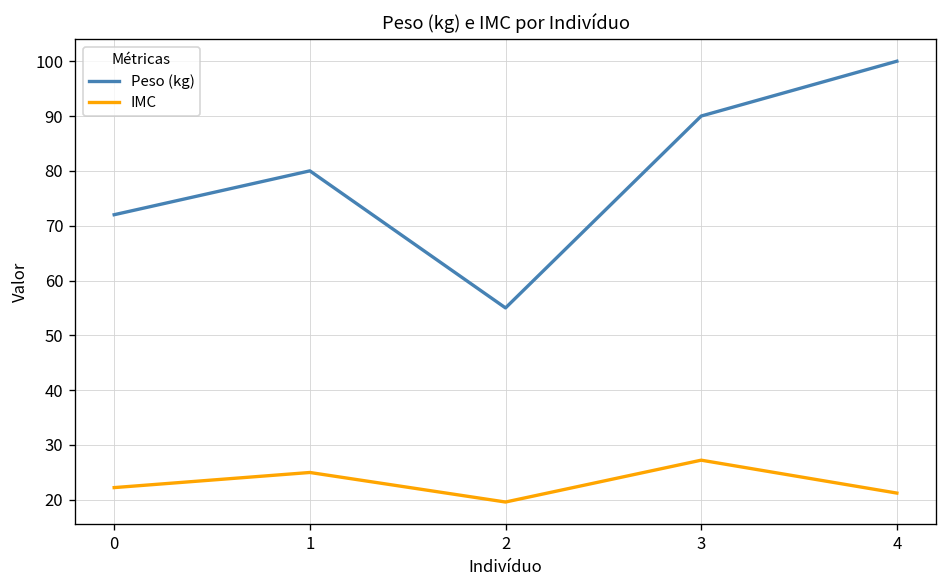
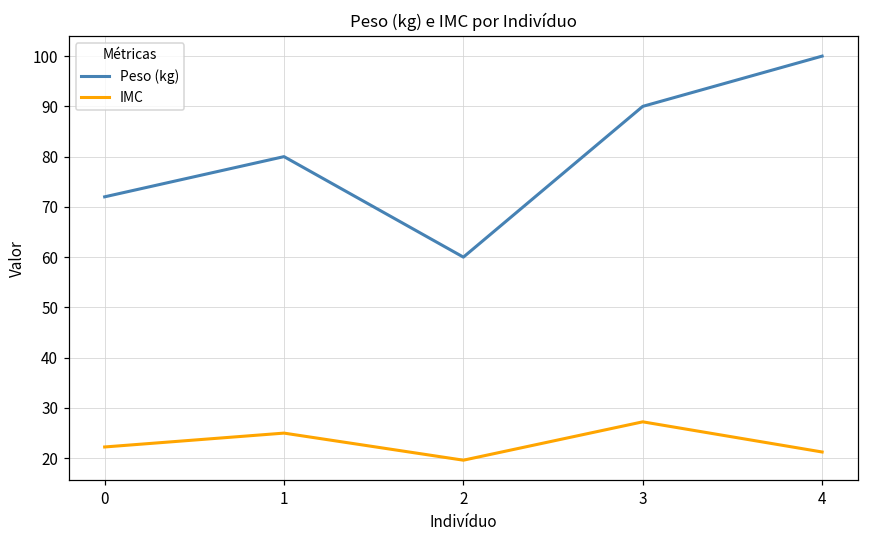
Peso (kg), 2: 55 -> 60
